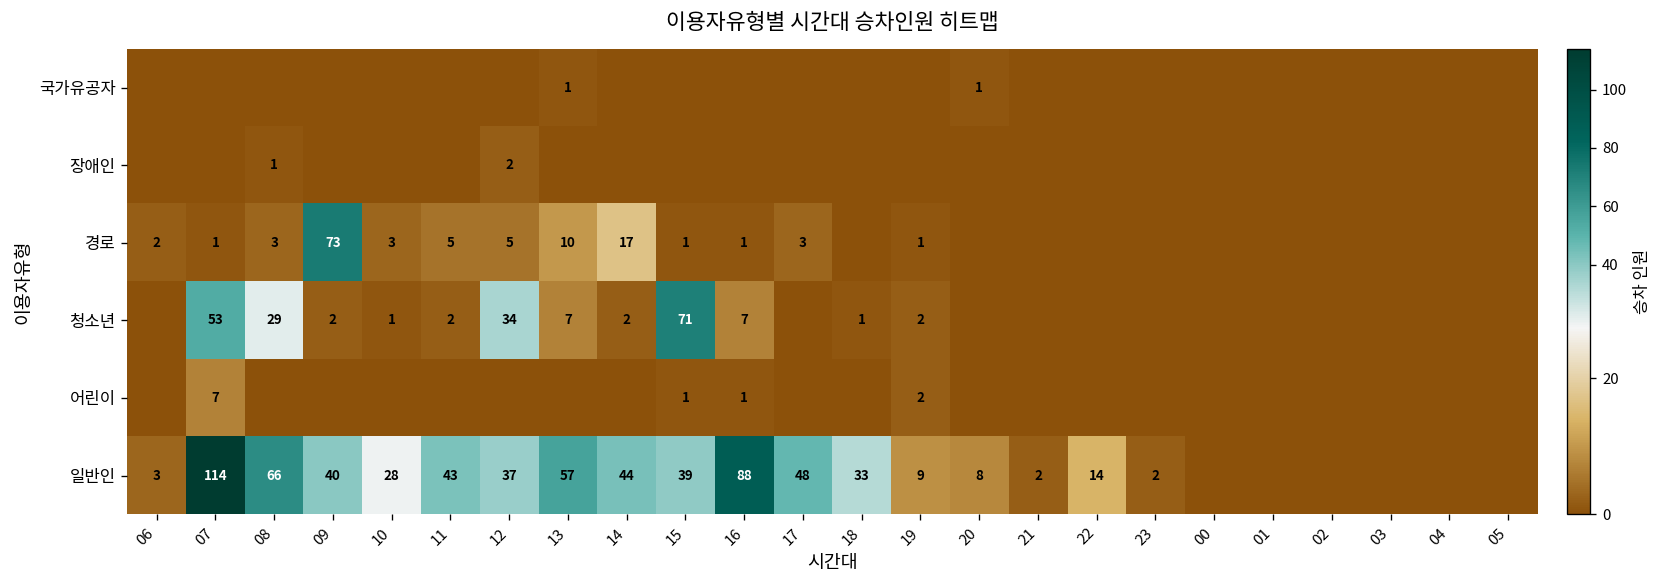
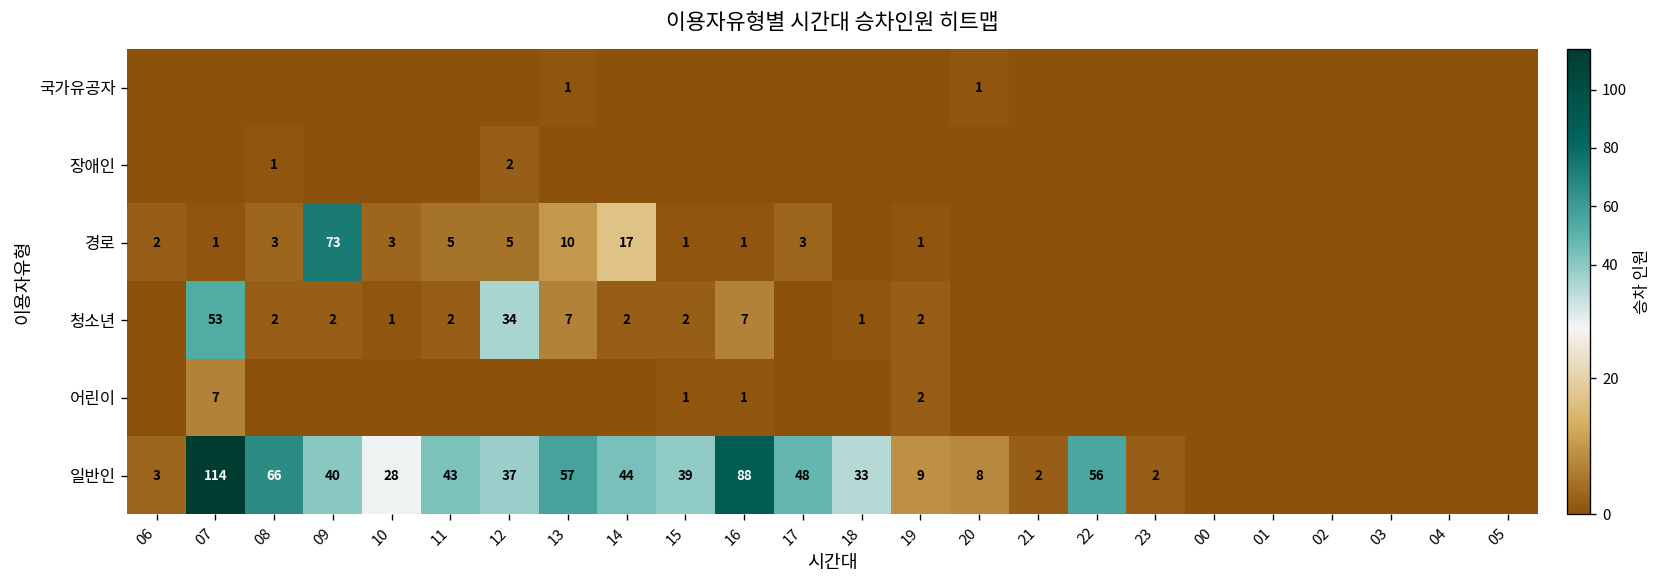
청소년, 08: 29 -> 2
청소년, 15: 71 -> 2
일반인, 22: 14 -> 56
